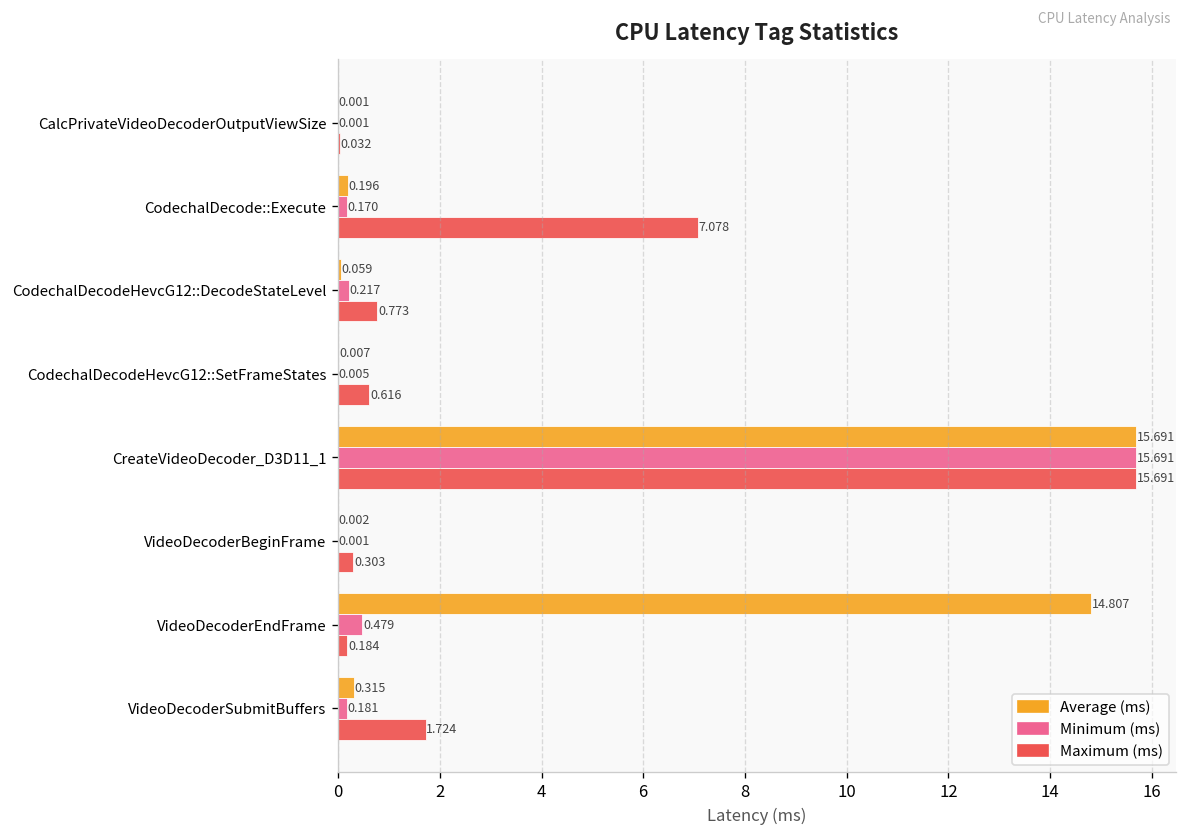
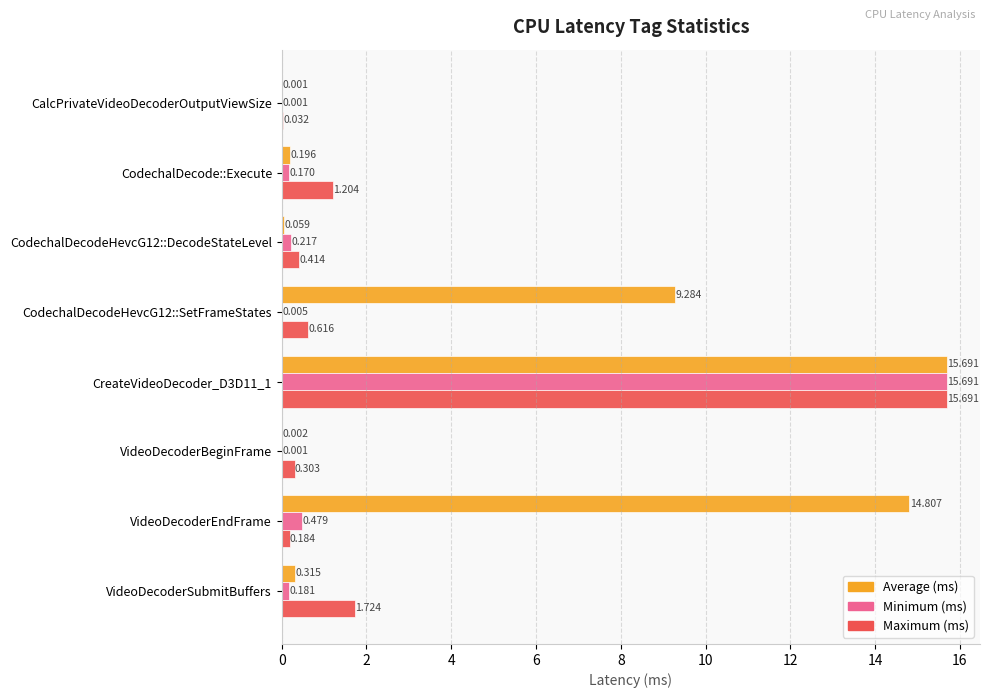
Maximum (ms), CodechalDecode::Execute: 7.078 -> 1.204
Maximum (ms), CodechalDecodeHevcG12::DecodeStateLevel: 0.773 -> 0.414
Average (ms), CodechalDecodeHevcG12::SetFrameStates: 0.007 -> 9.284
